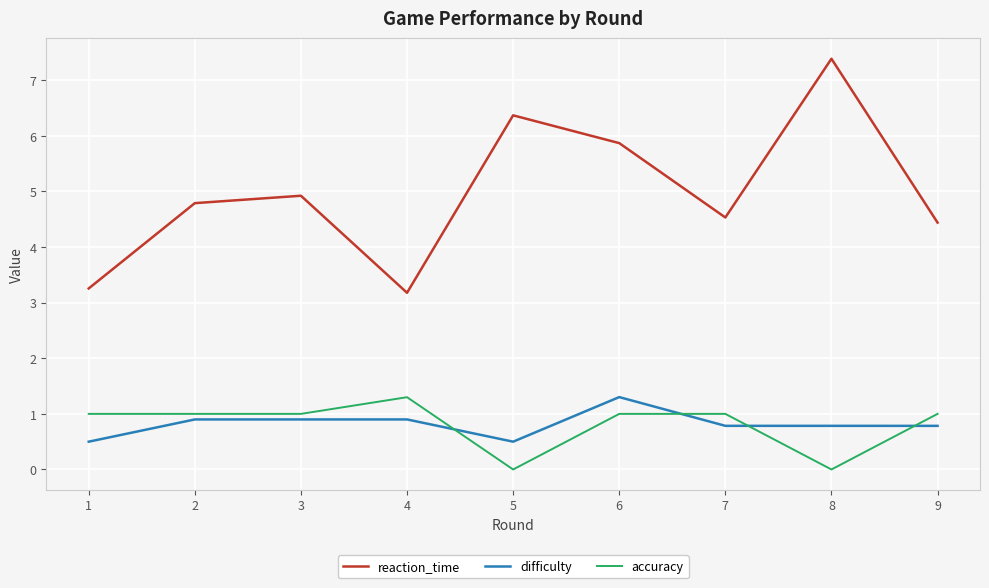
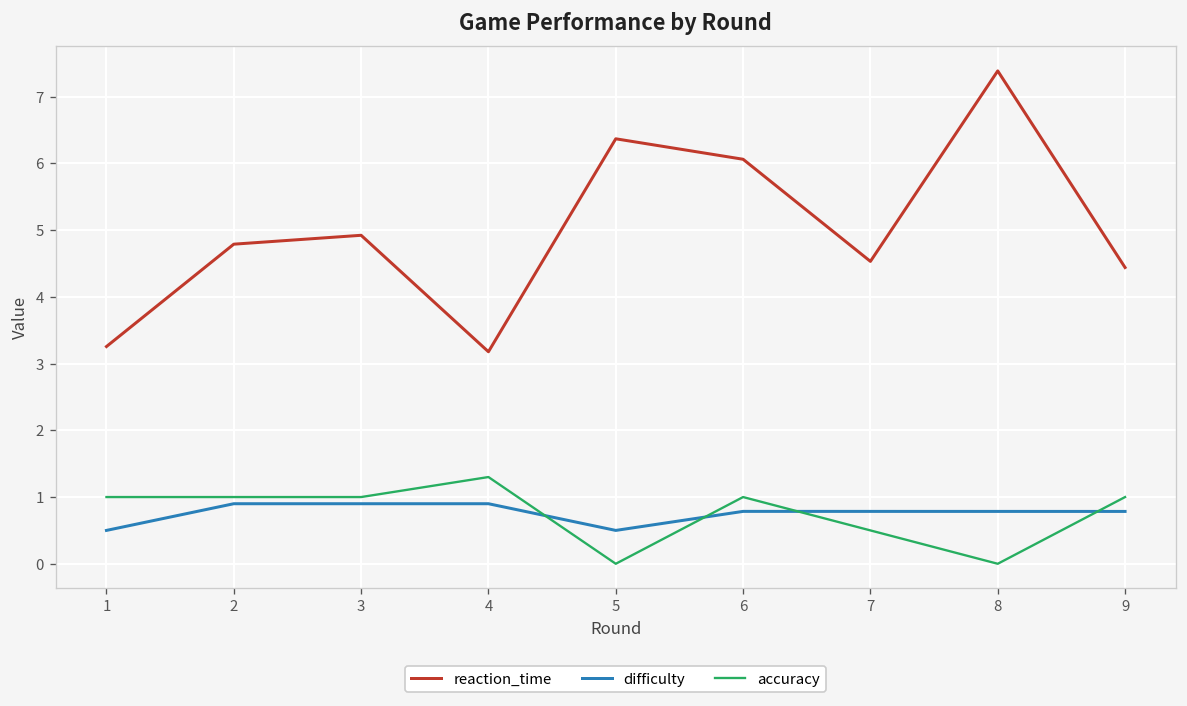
reaction_time, 6: 5.9 -> 6.1
difficulty, 6: 1.3 -> 0.8
accuracy, 7: 1.0 -> 0.5
